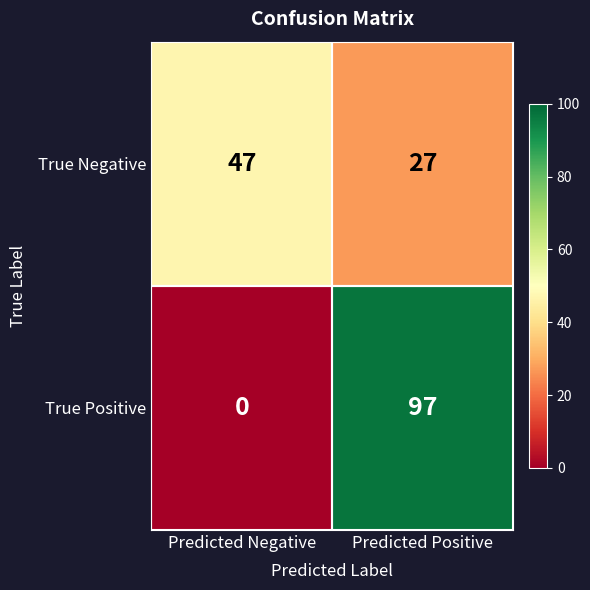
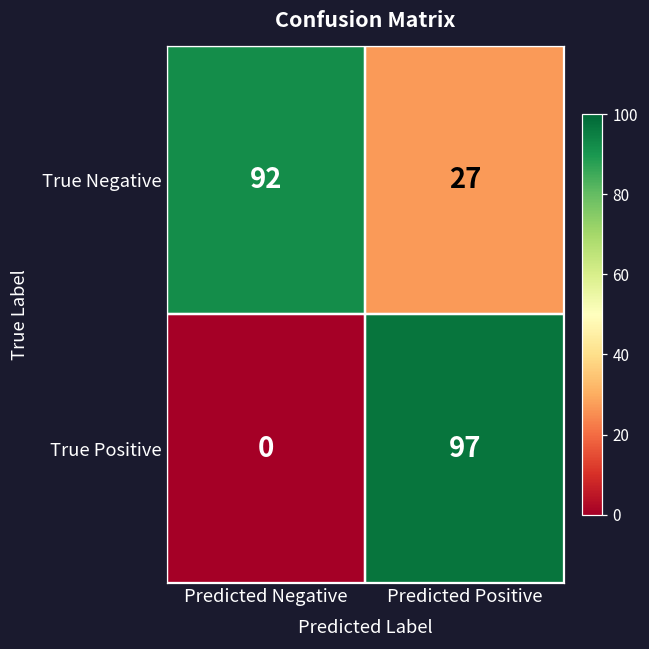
True Negative, Predicted Negative: 47 -> 92
